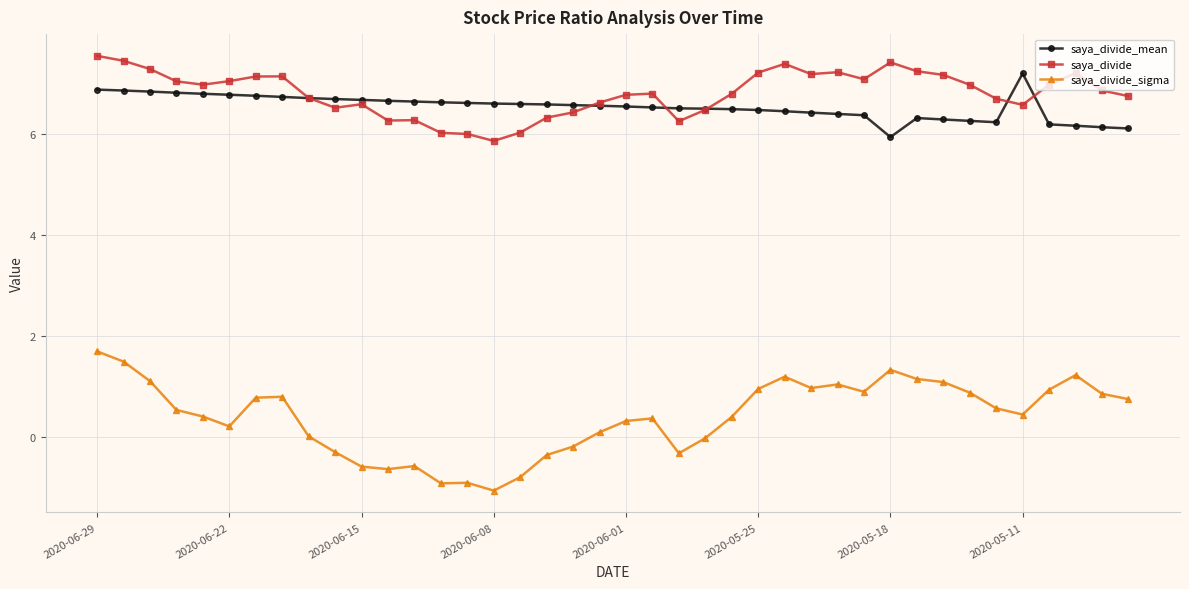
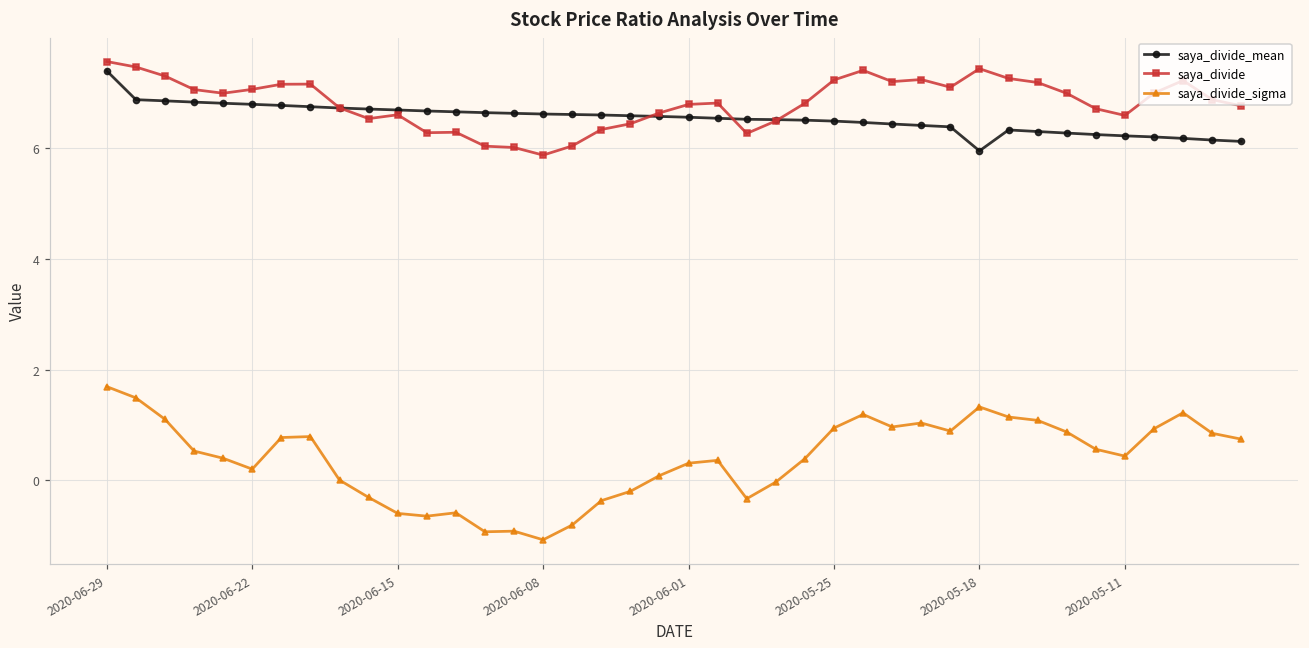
saya_divide_mean, 2020-06-29: 6.9 -> 7.4
saya_divide_mean, 2020-05-11: 7.2 -> 6.2
